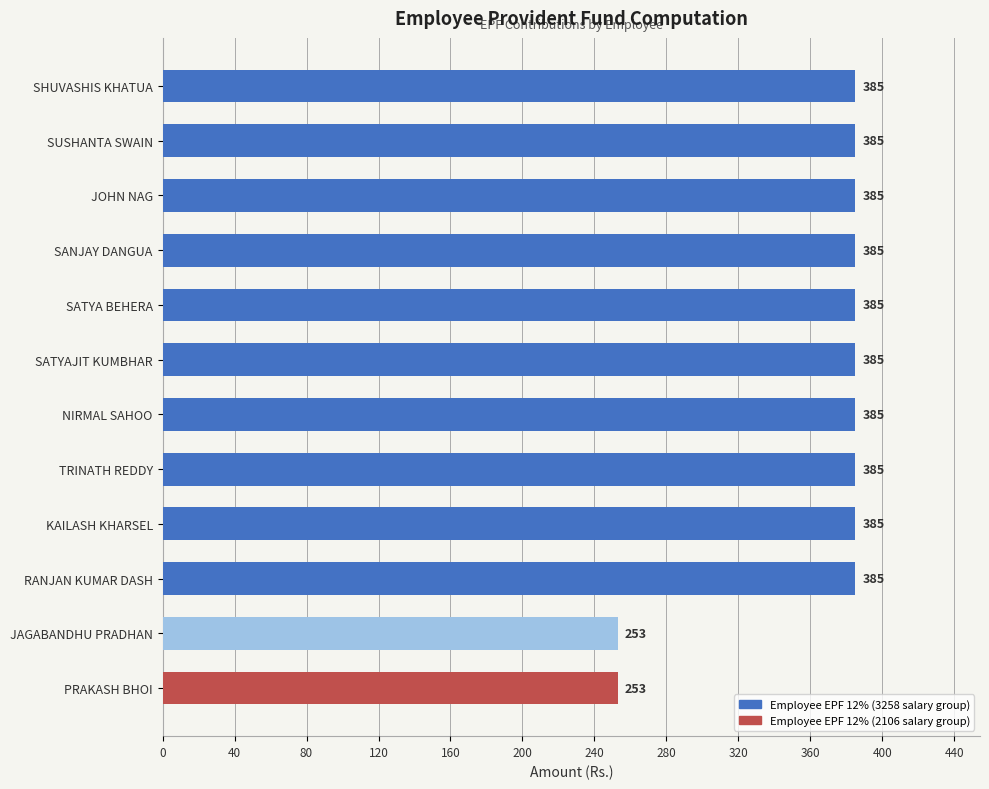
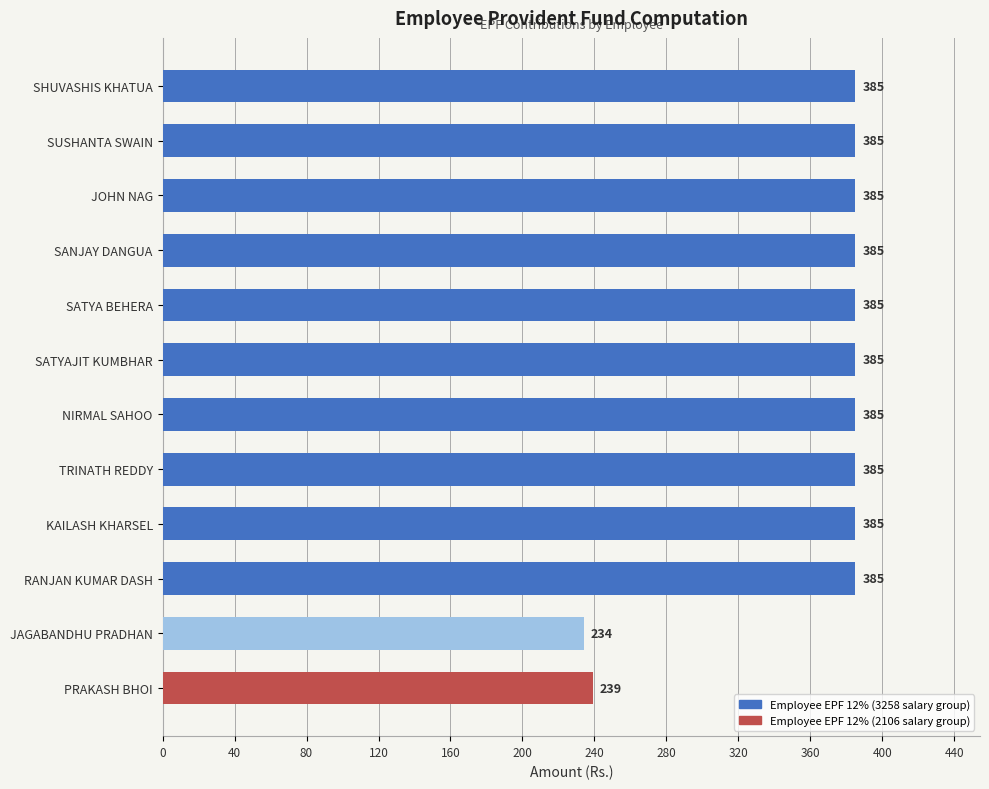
JAGABANDHU PRADHAN: 253 -> 234
PRAKASH BHOI: 253 -> 239
